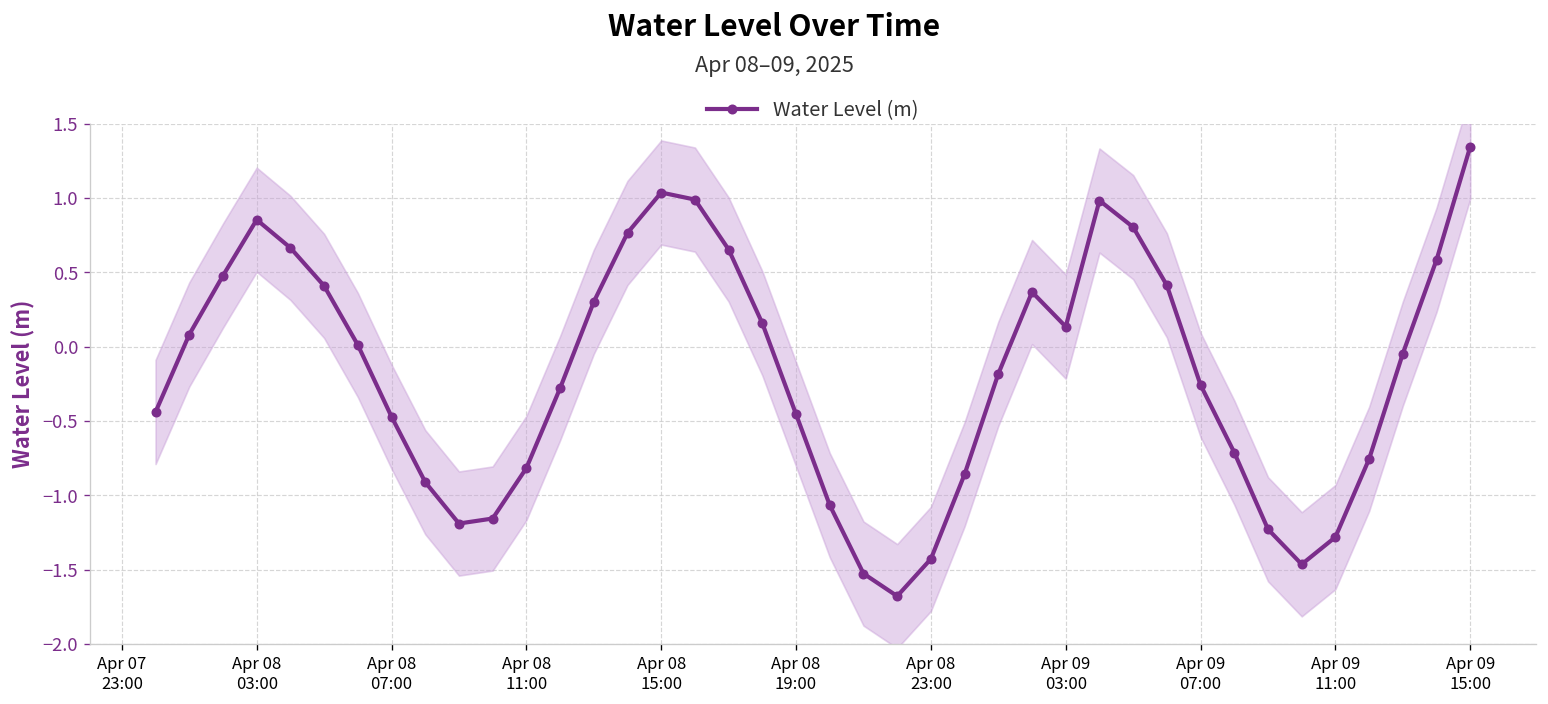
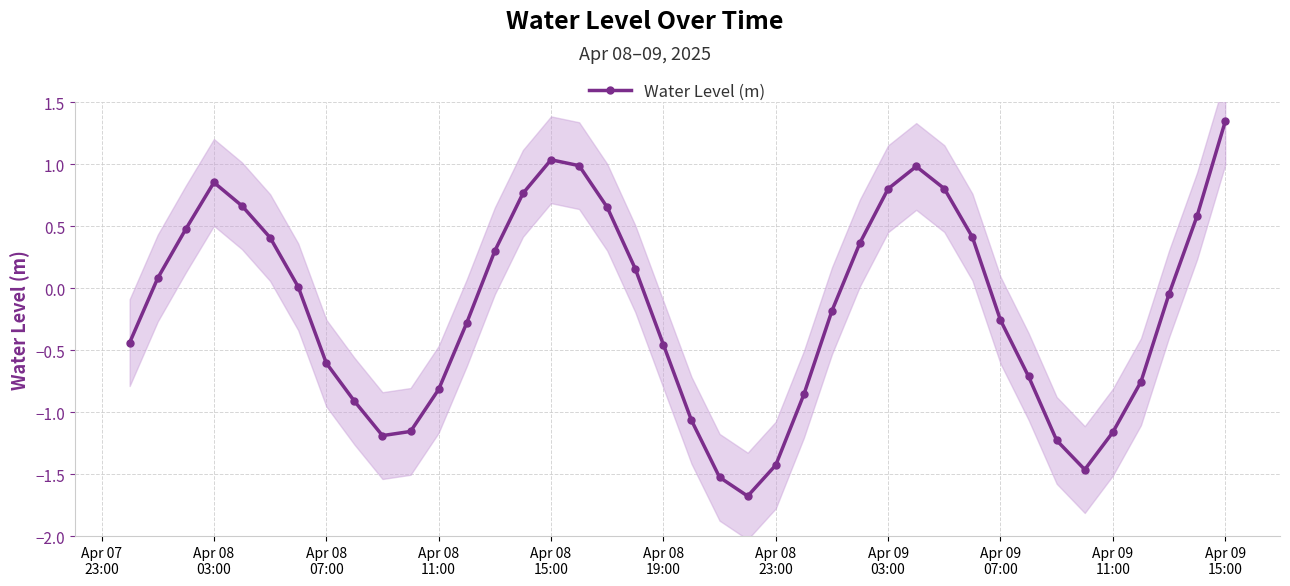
Water Level (m), Apr 08 07:00: -0.47 -> -0.60
Water Level (m), Apr 09 03:00: 0.13 -> 0.80
Water Level (m), Apr 09 11:00: -1.28 -> -1.16
